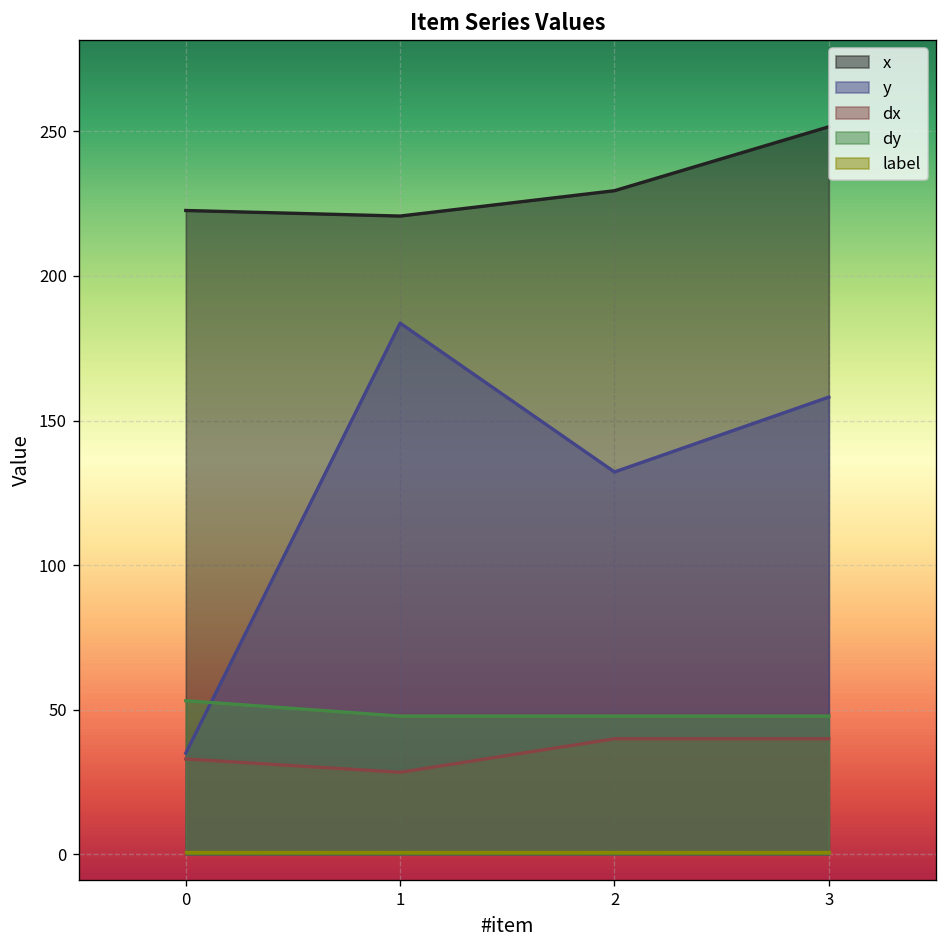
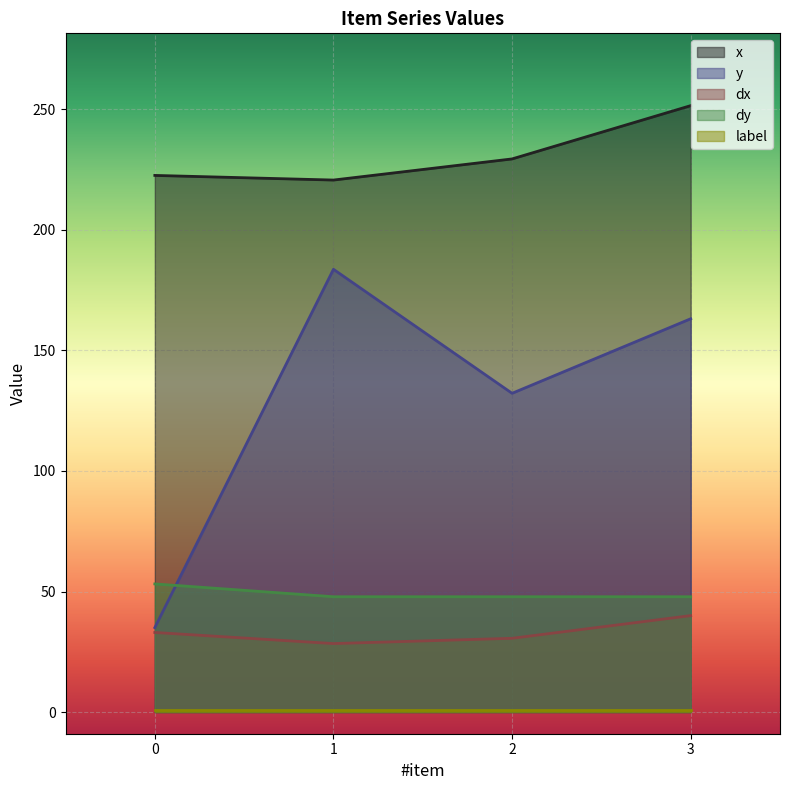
dx, 2: 40 -> 31
y, 3: 158 -> 163
